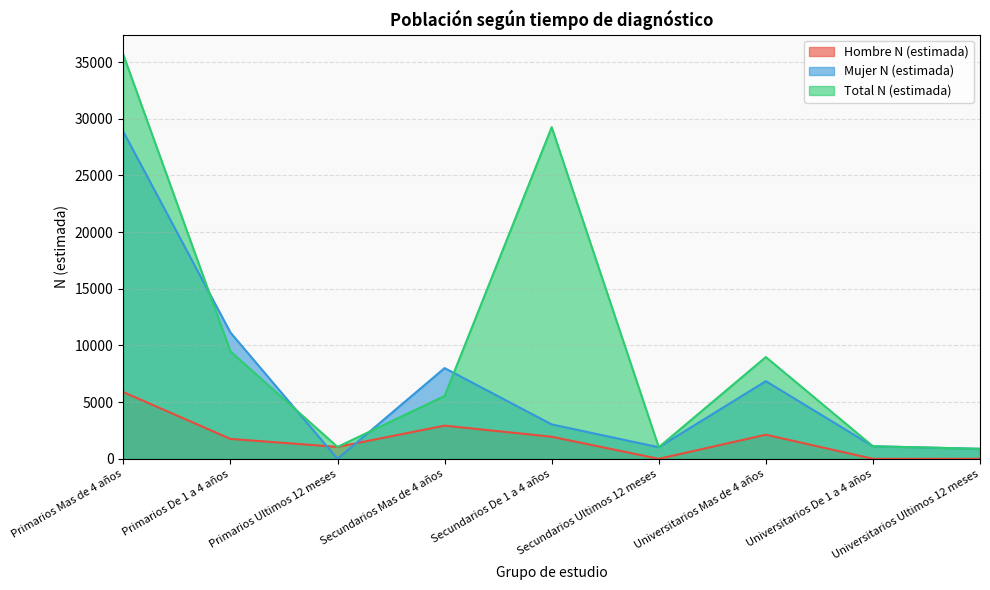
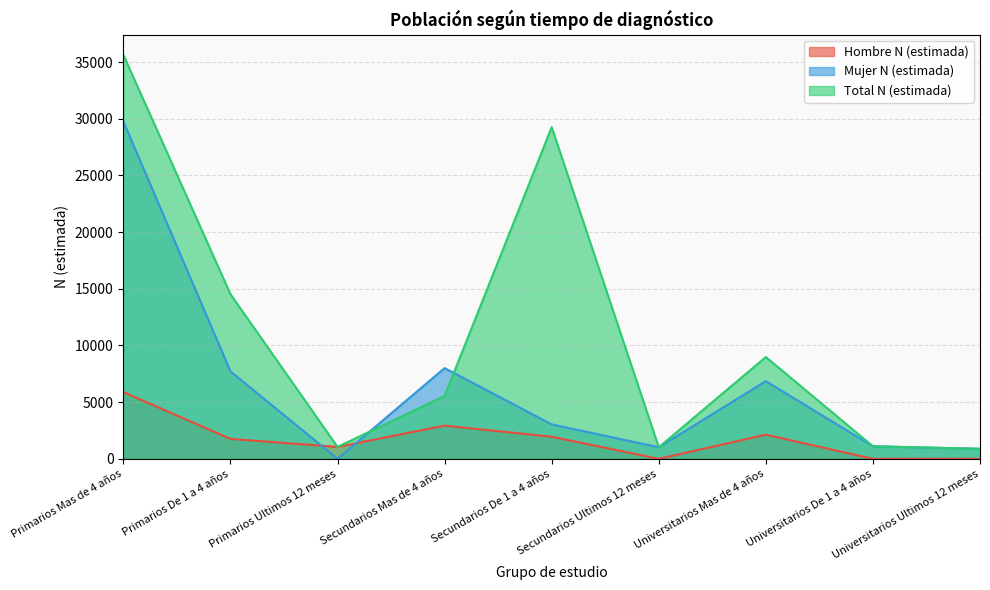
Mujer N (estimada), Primarios Mas de 4 años: 28900 -> 29800
Mujer N (estimada), Primarios De 1 a 4 años: 11100 -> 7700
Total N (estimada), Primarios De 1 a 4 años: 9500 -> 14500
